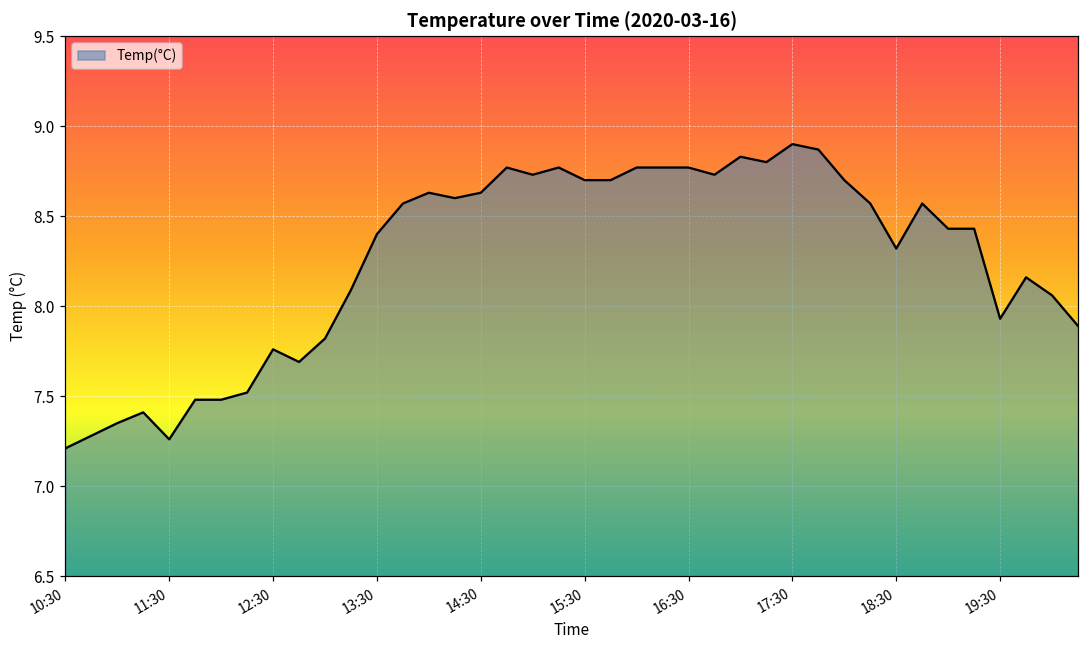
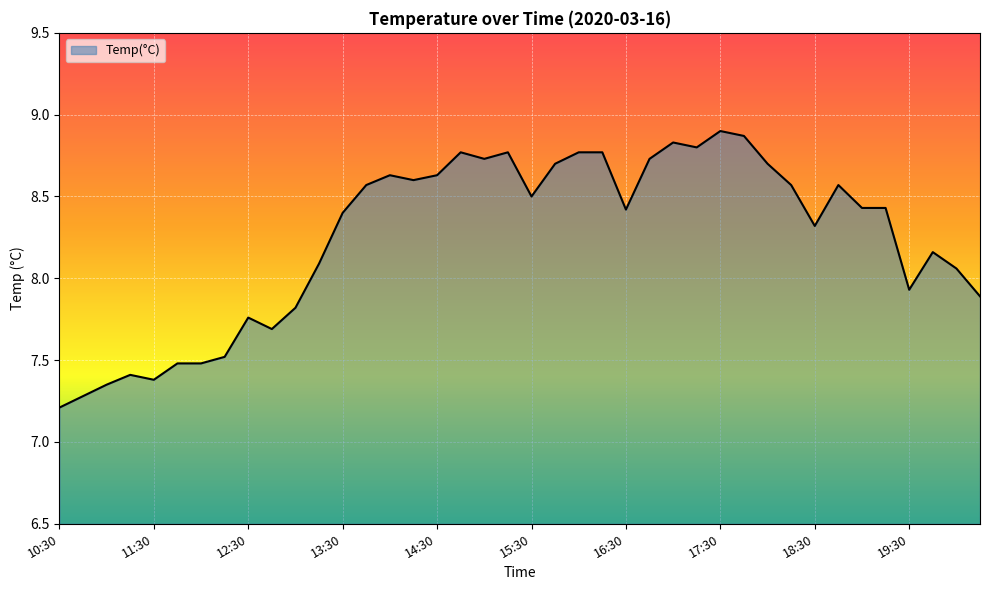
11:30: 7.26 -> 7.38
15:30: 8.7 -> 8.5
16:30: 8.77 -> 8.42
